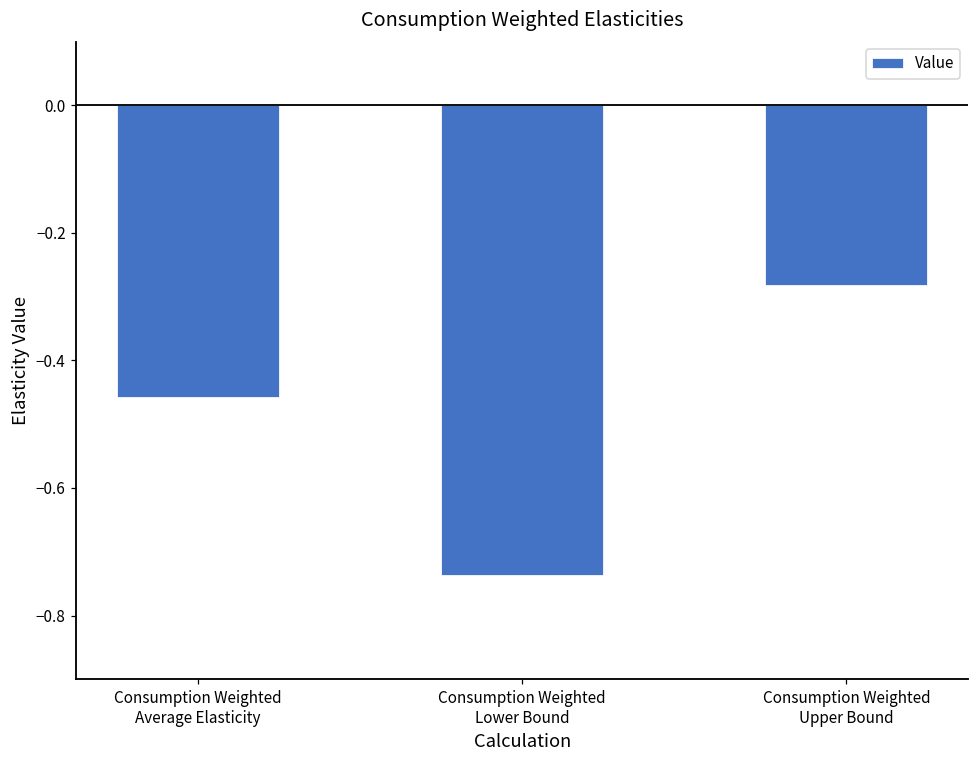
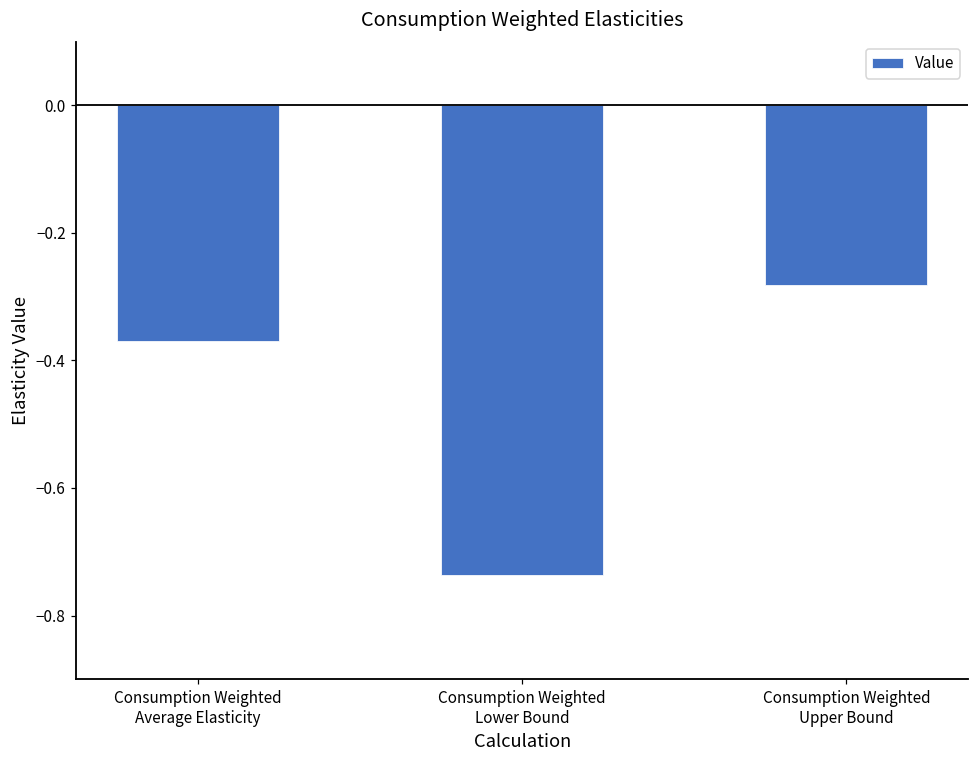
Consumption Weighted Average Elasticity: -0.46 -> -0.37
